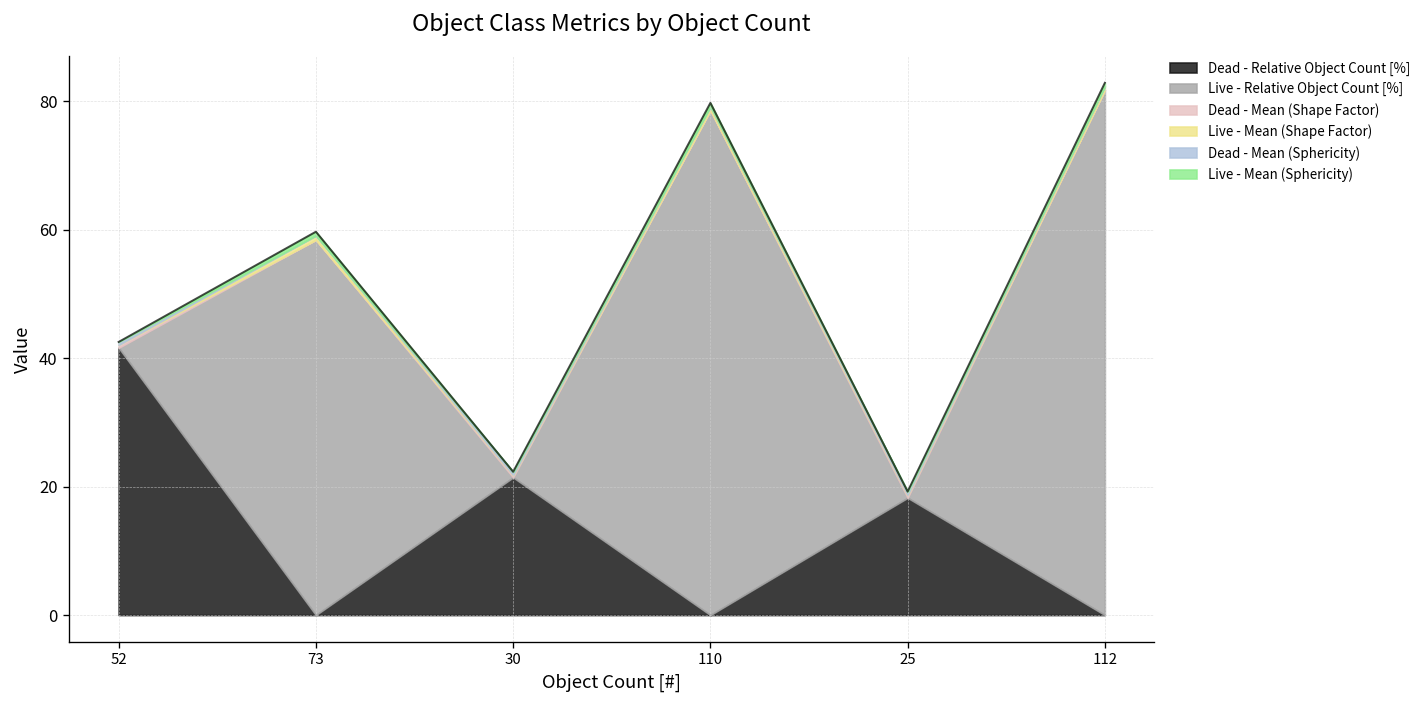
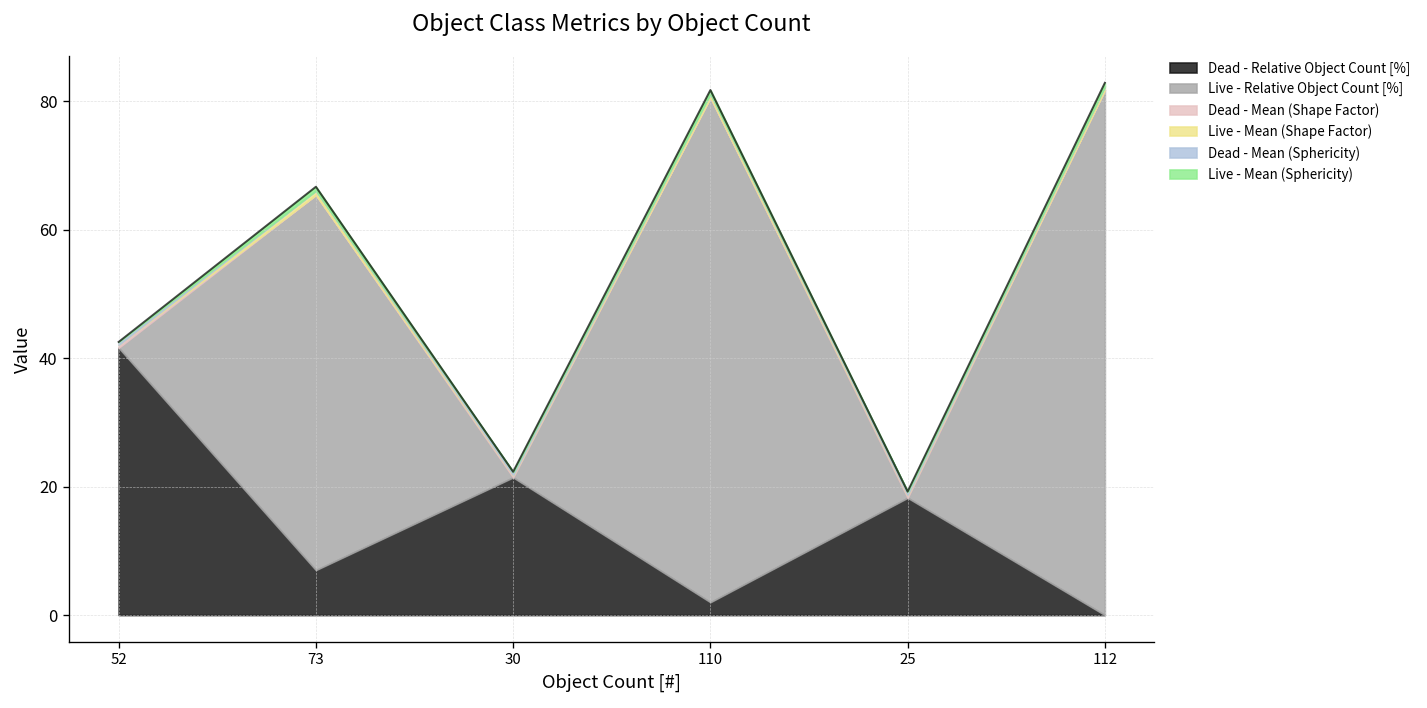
Dead - Relative Object Count [%], 73: 0 -> 7
Dead - Relative Object Count [%], 110: 0 -> 2
